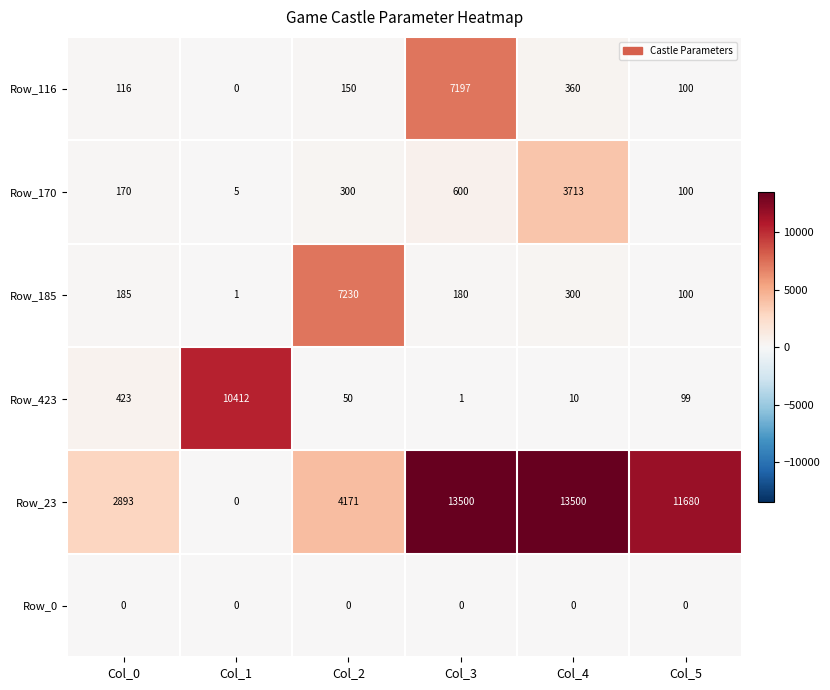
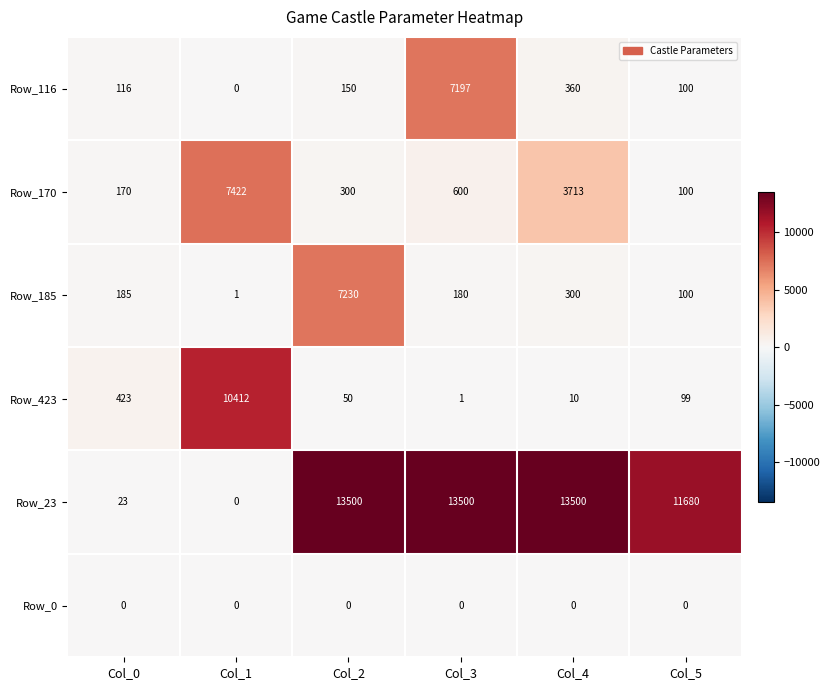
Row_170, Col_1: 5 -> 7422
Row_23, Col_0: 2893 -> 23
Row_23, Col_2: 4171 -> 13500
